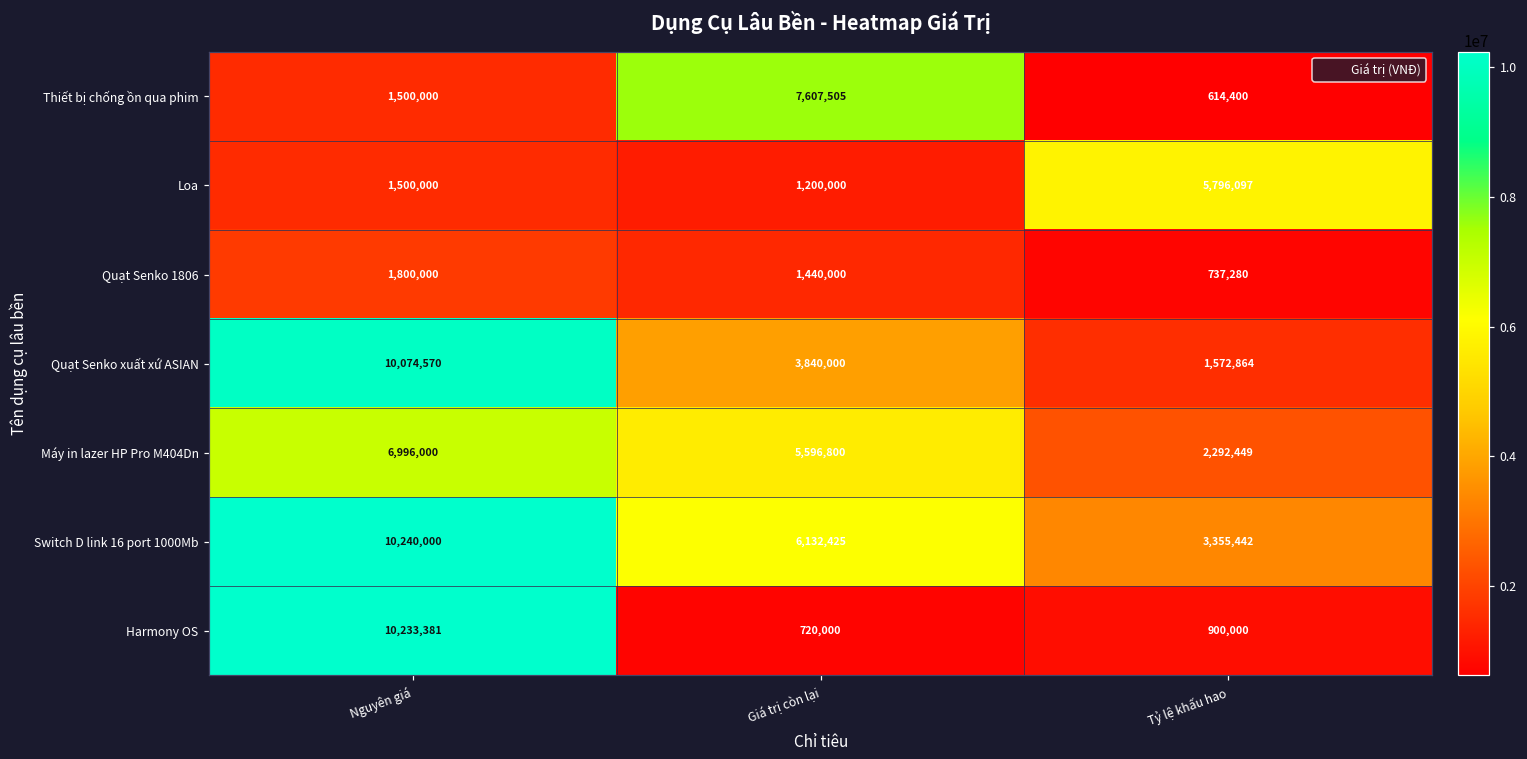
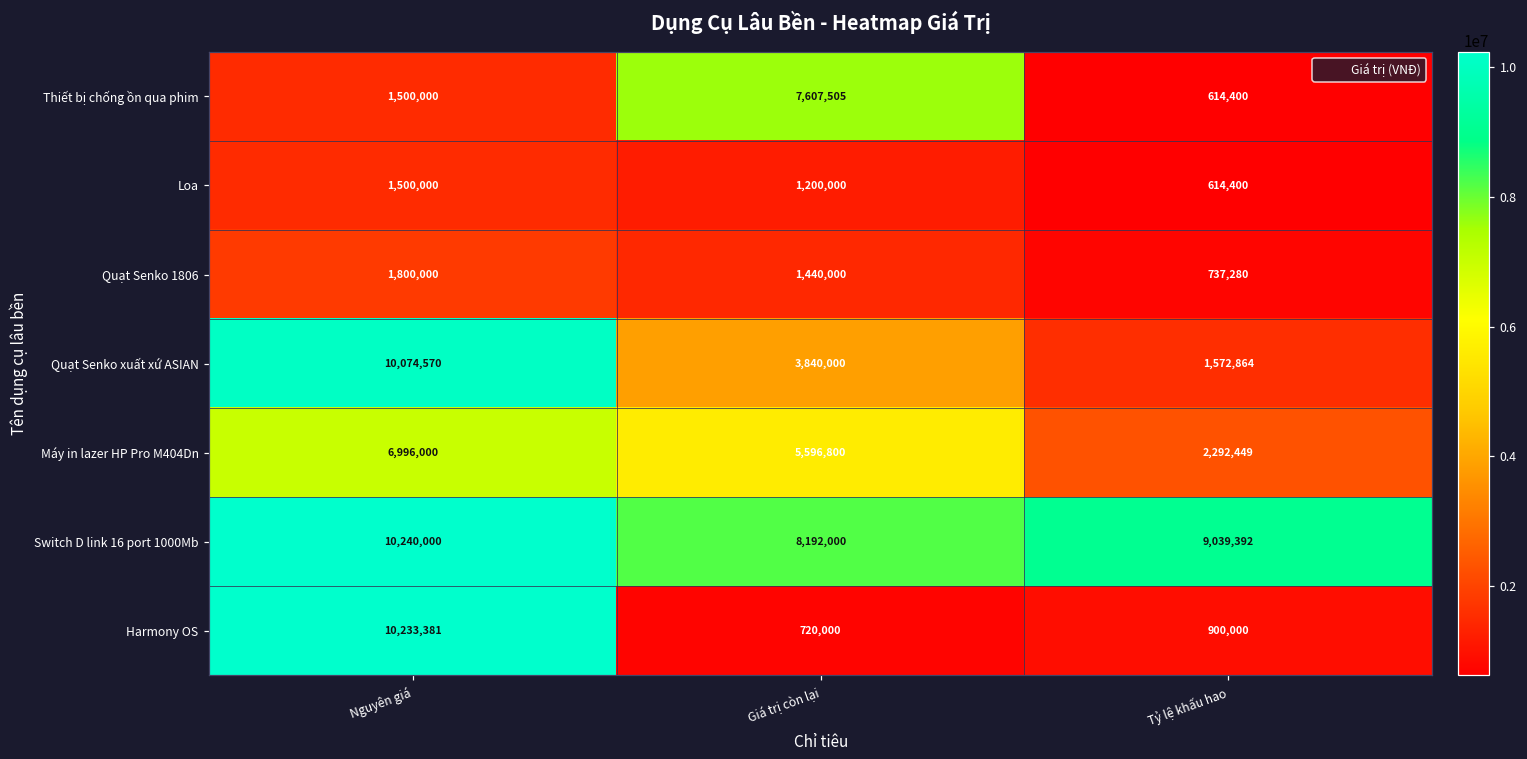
Loa, Tỷ lệ khấu hao: 5,796,097 -> 614,400
Switch D link 16 port 1000Mb, Giá trị còn lại: 6,132,425 -> 8,192,000
Switch D link 16 port 1000Mb, Tỷ lệ khấu hao: 3,355,442 -> 9,039,392
